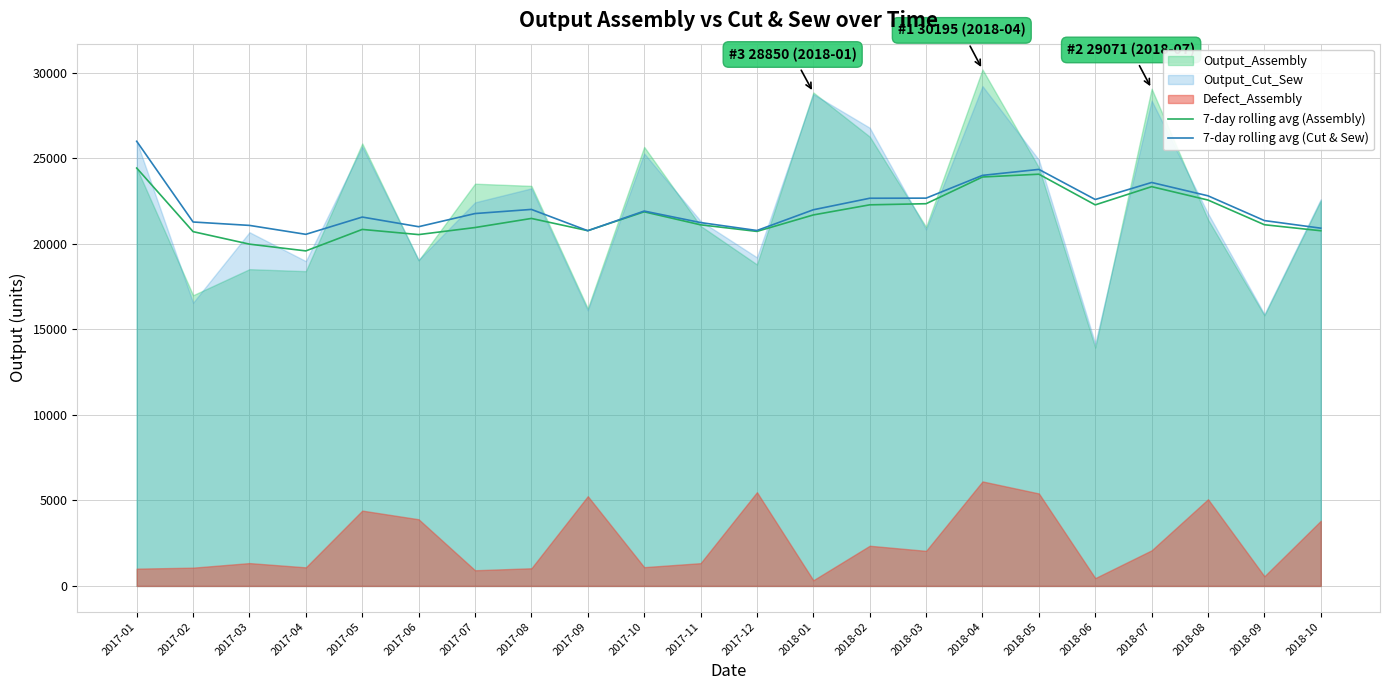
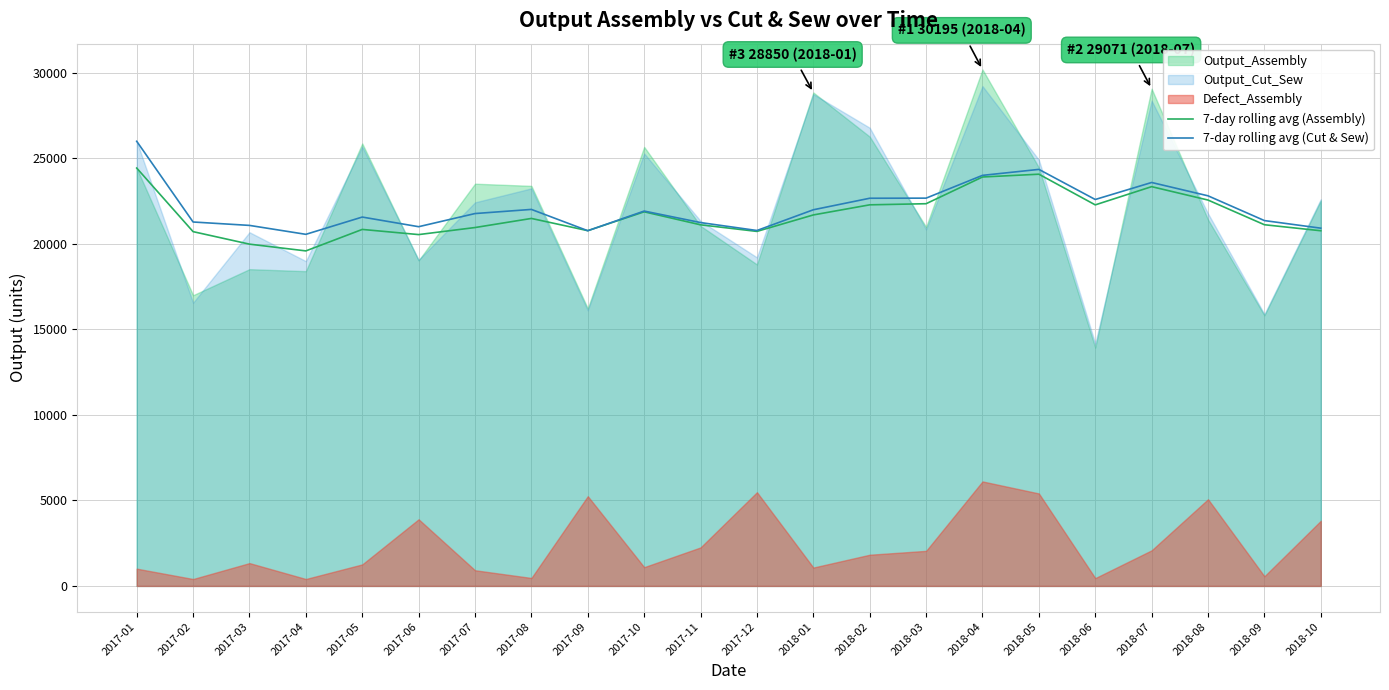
Defect_Assembly, 2017-02: 1100 -> 400
Defect_Assembly, 2017-04: 1100 -> 400
Defect_Assembly, 2017-05: 4400 -> 1300
Defect_Assembly, 2017-08: 1000 -> 500
Defect_Assembly, 2017-11: 1300 -> 2300
Defect_Assembly, 2018-01: 300 -> 1100
Defect_Assembly, 2018-02: 2300 -> 1800
